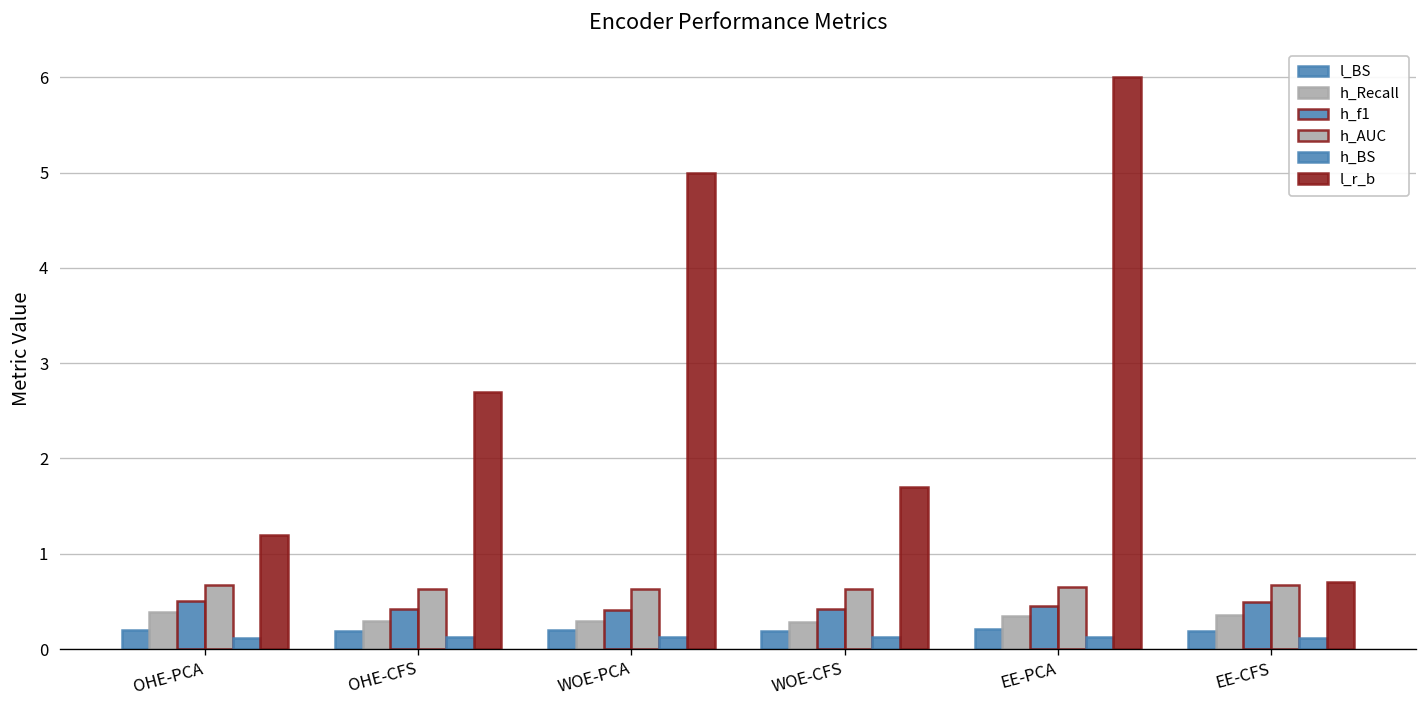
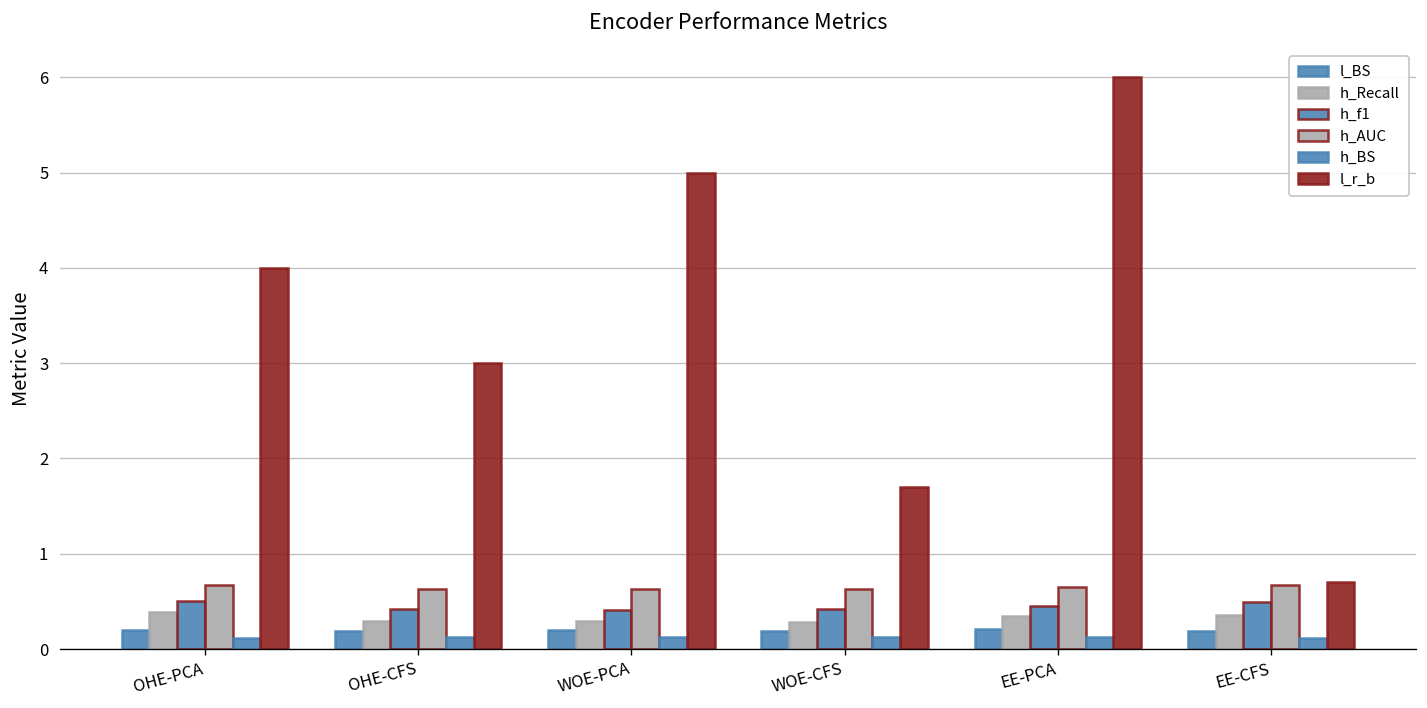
l_r_b, OHE-PCA: 1.2 -> 4.0
l_r_b, OHE-CFS: 2.7 -> 3.0
